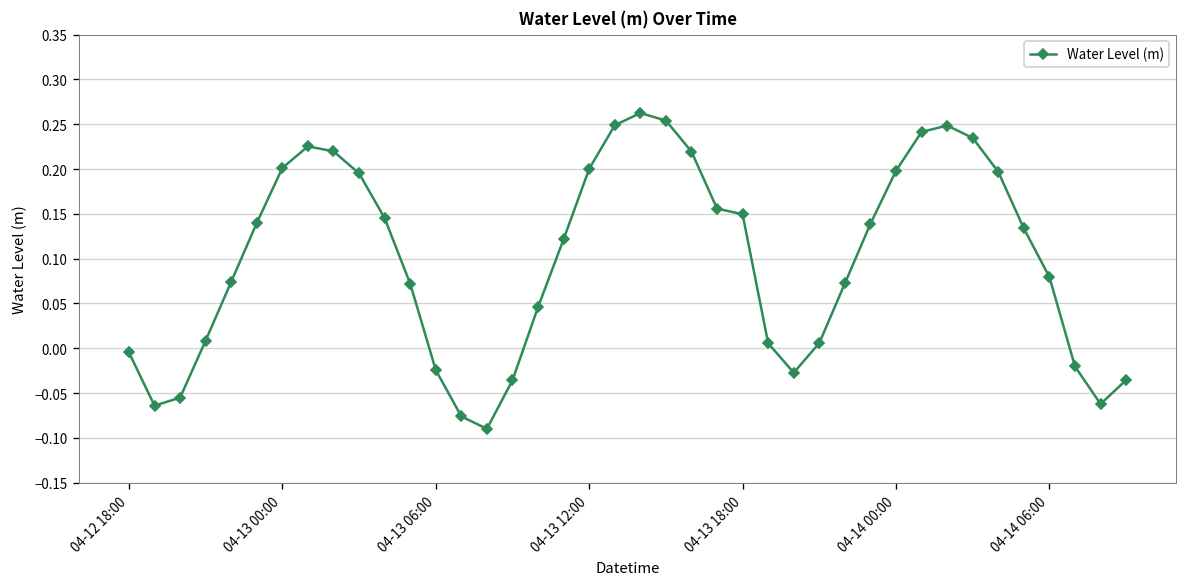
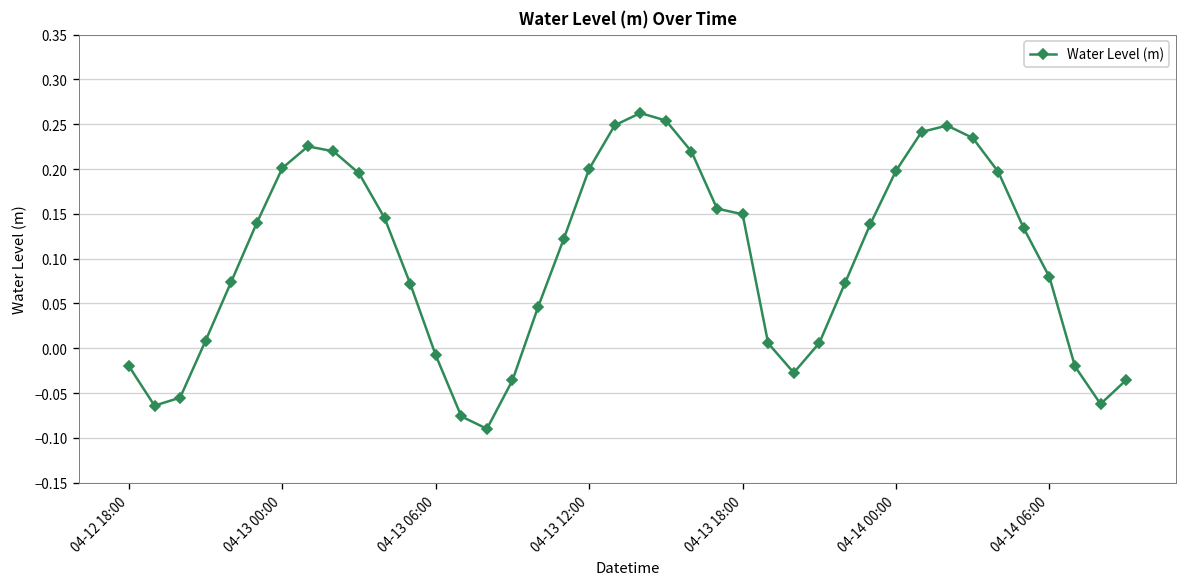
04-12 18:00: 0.00 -> -0.02
04-13 06:00: -0.02 -> -0.01
